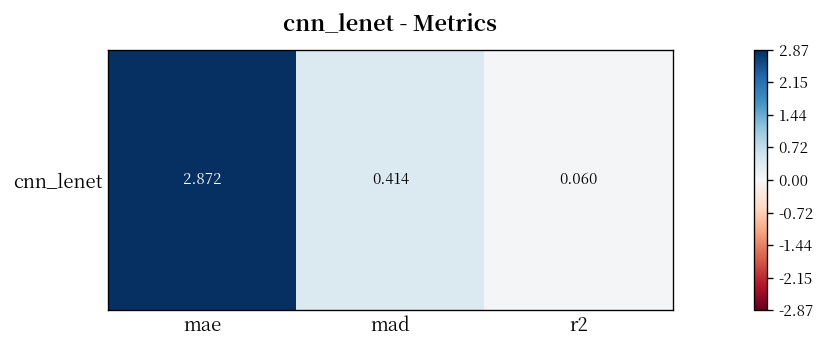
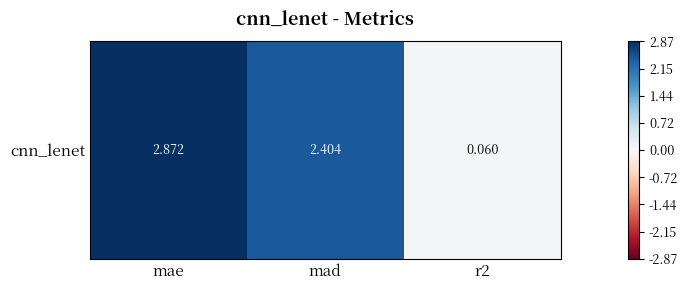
cnn_lenet, mad: 0.414 -> 2.404
